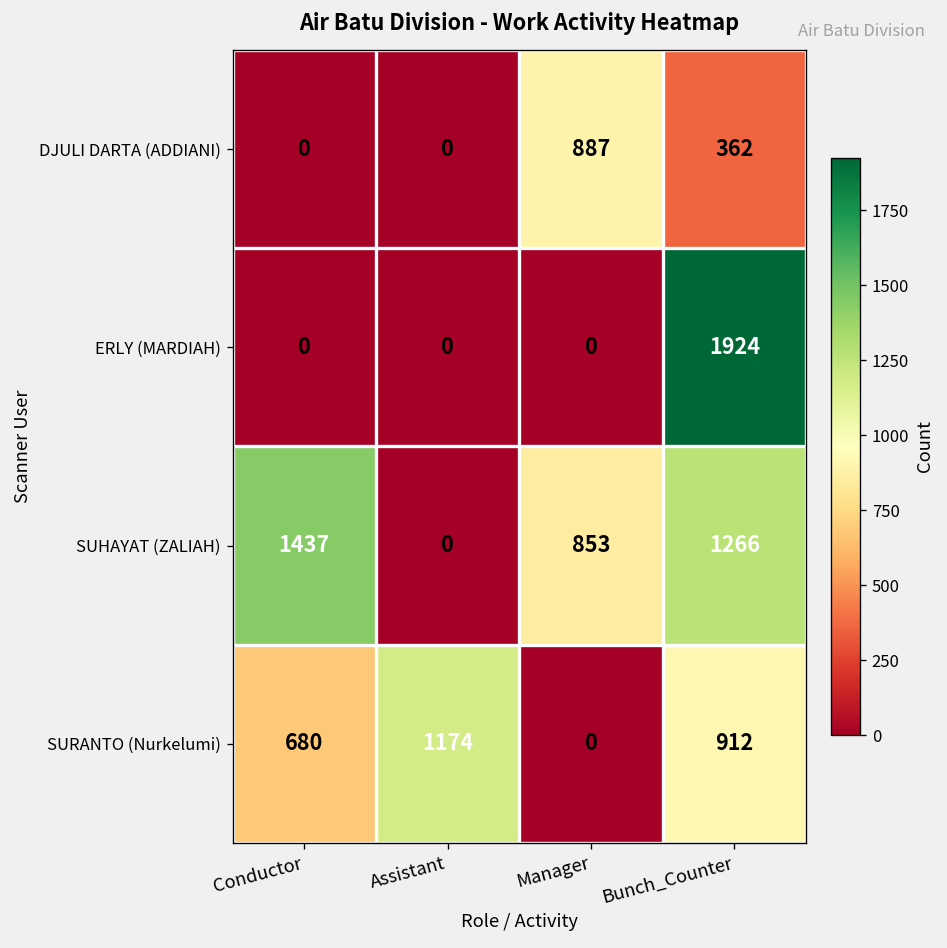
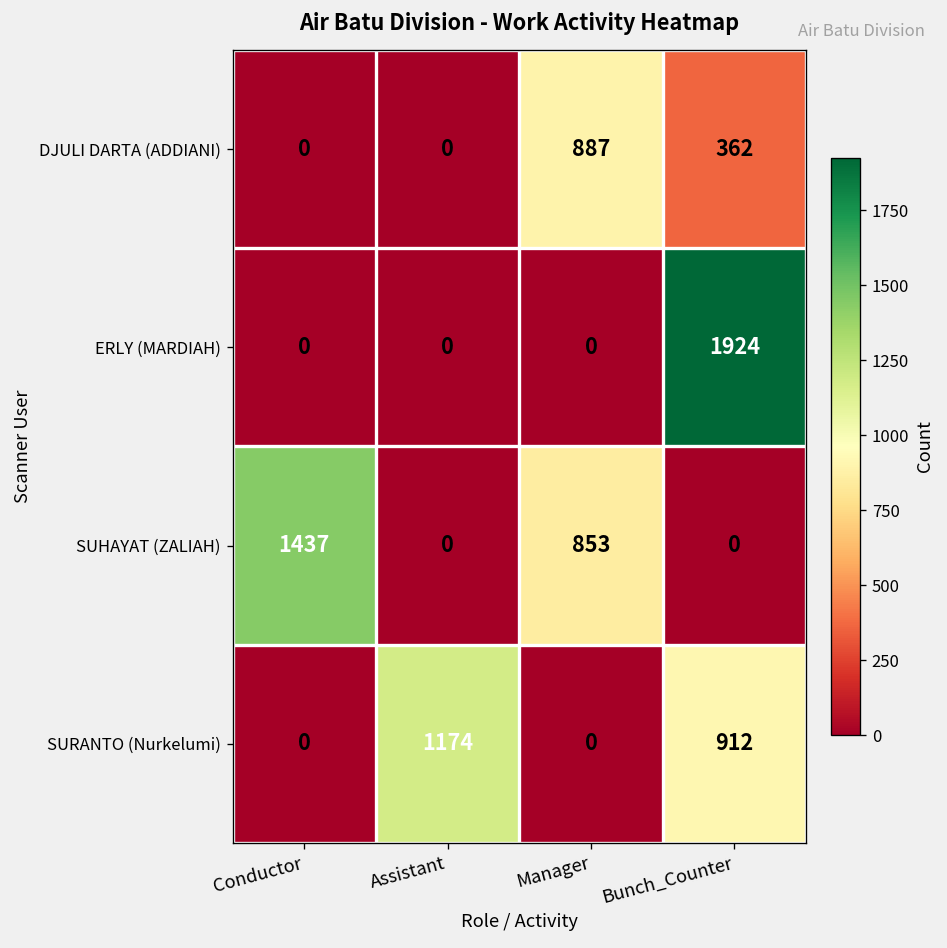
SUHAYAT (ZALIAH), Bunch_Counter: 1266 -> 0
SURANTO (Nurkelumi), Conductor: 680 -> 0
